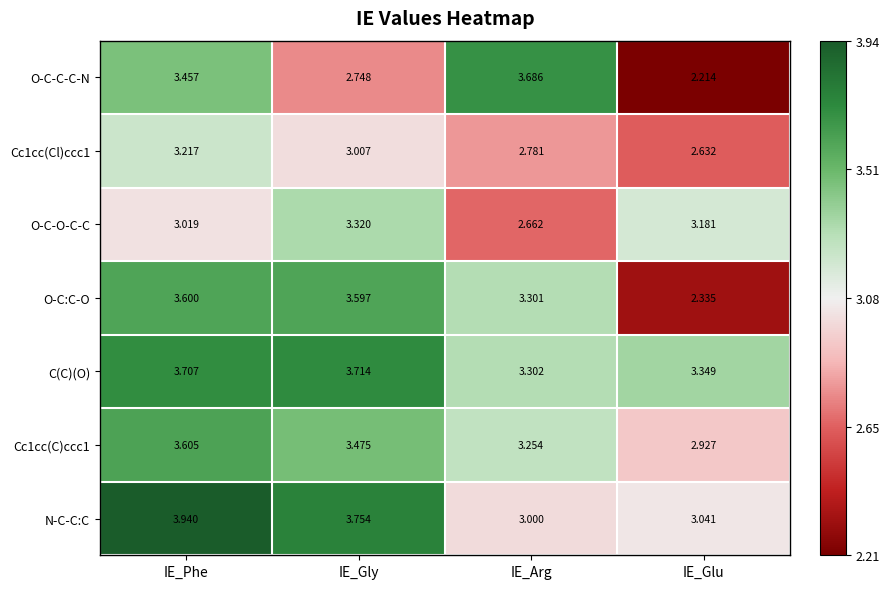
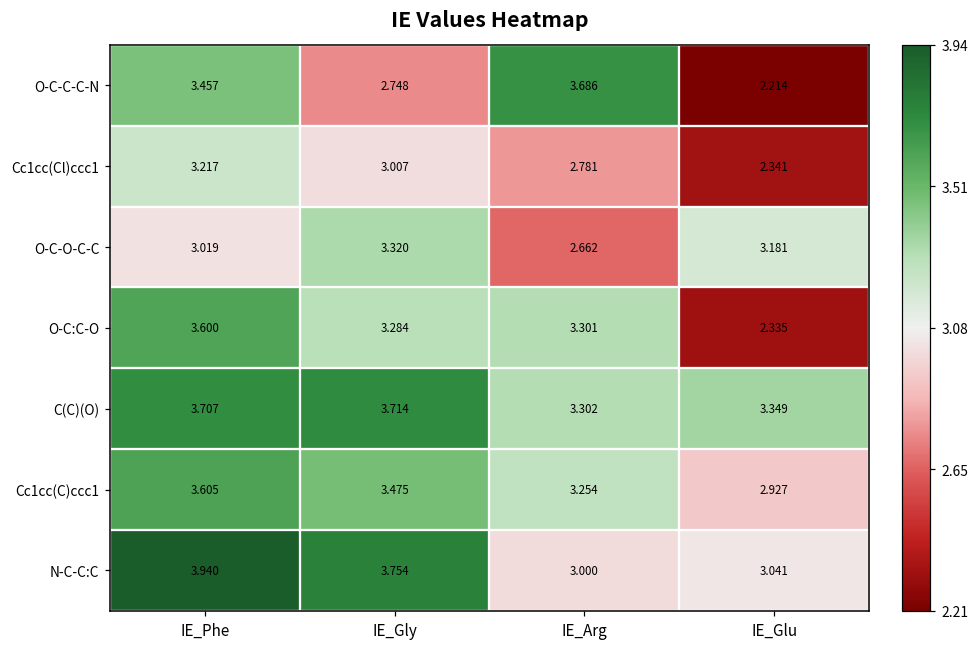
Cc1cc(Cl)ccc1, IE_Glu: 2.632 -> 2.341
O-C:C-O, IE_Gly: 3.597 -> 3.284
